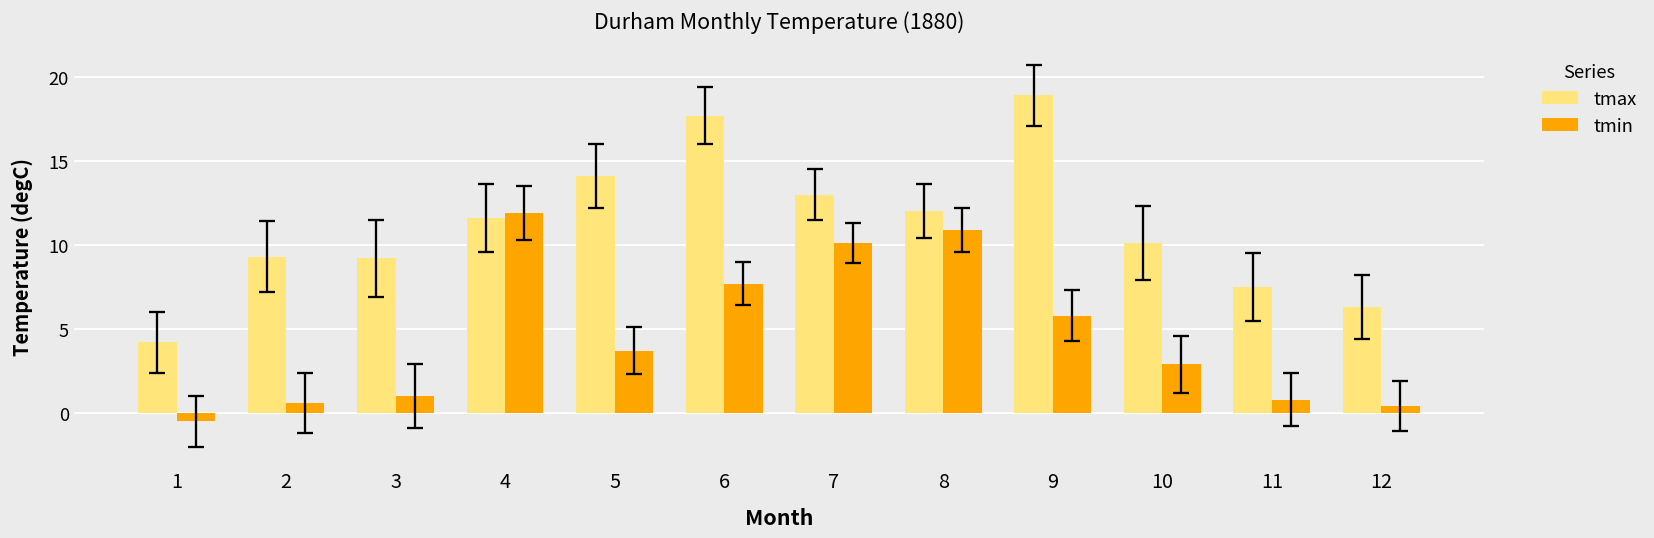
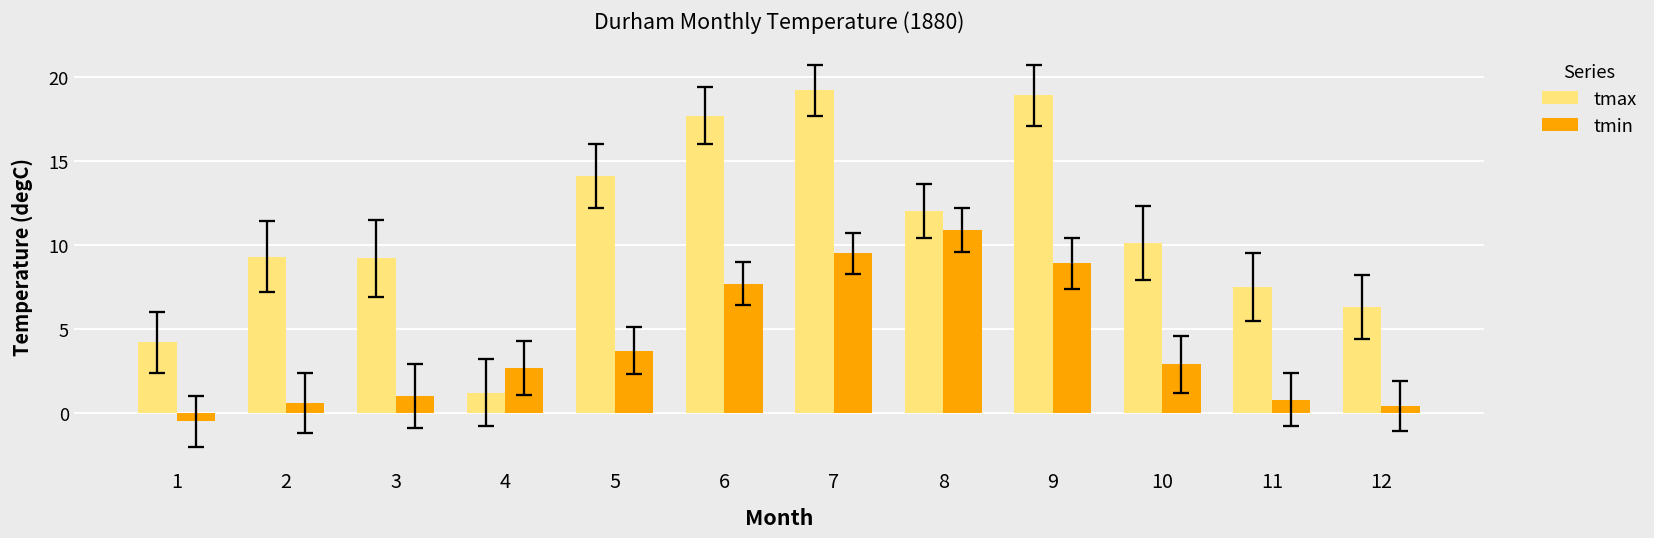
tmax, 4: 11.6 -> 1.2
tmin, 4: 11.9 -> 2.7
tmax, 7: 13.0 -> 19.2
tmin, 7: 10.1 -> 9.5
tmin, 9: 5.8 -> 8.9
